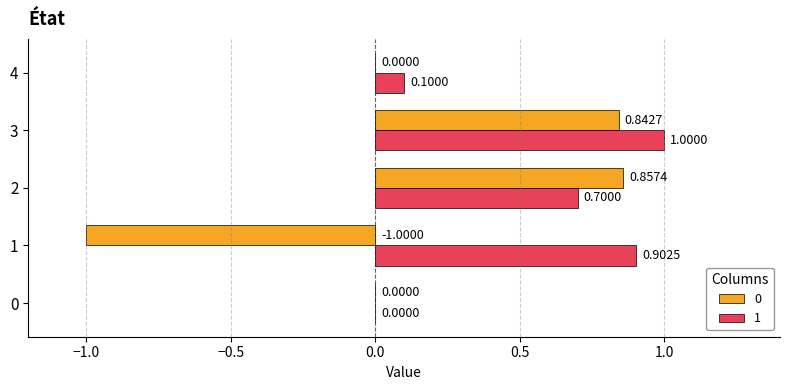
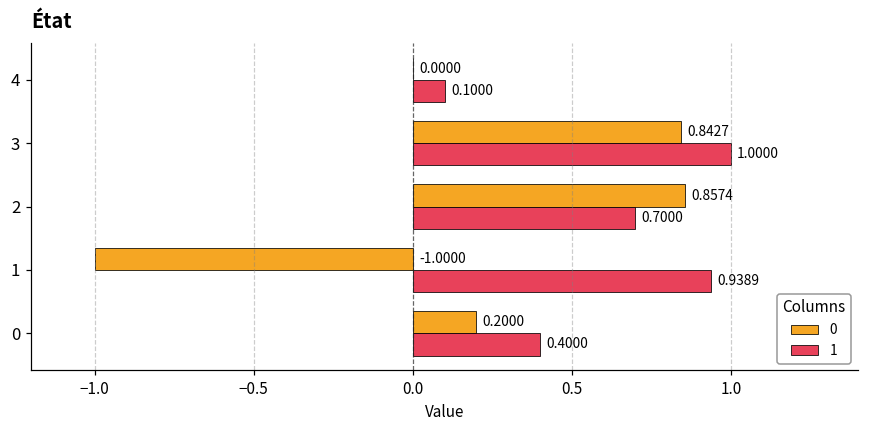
1, 1: 0.9025 -> 0.9389
0, 0: 0.0000 -> 0.2000
1, 0: 0.0000 -> 0.4000
